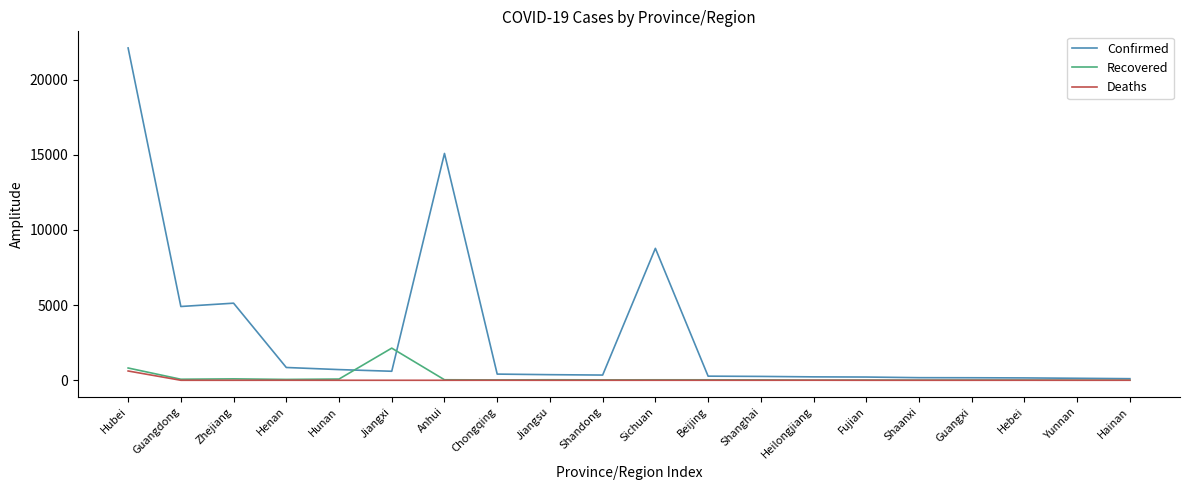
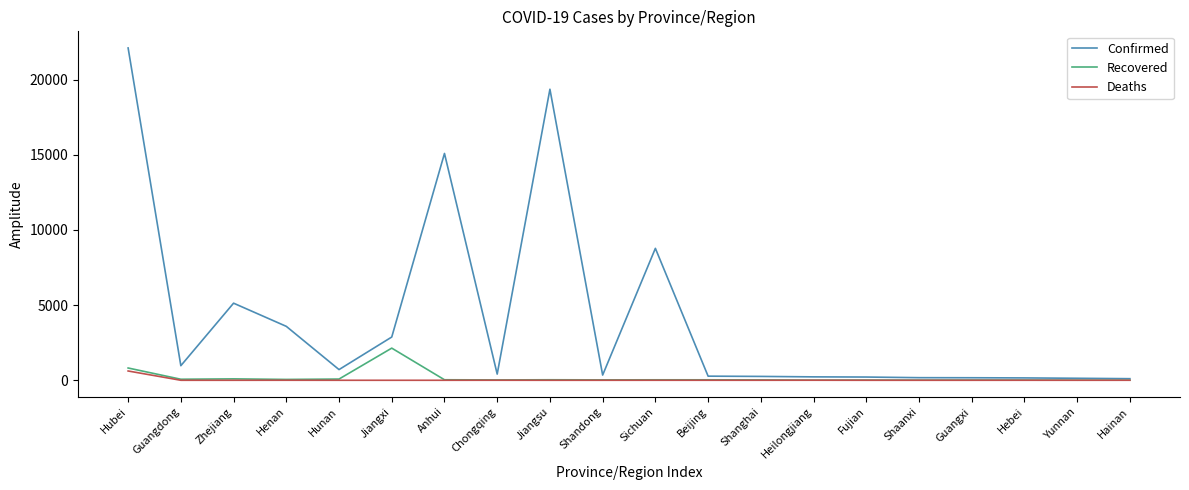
Confirmed, Guangdong: 4900 -> 1000
Confirmed, Henan: 900 -> 3600
Confirmed, Jiangxi: 600 -> 2900
Confirmed, Jiangsu: 400 -> 19400
